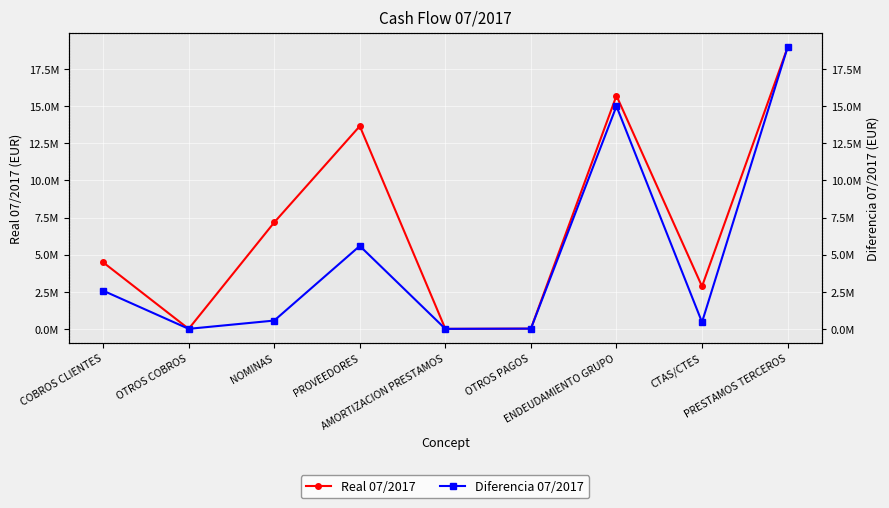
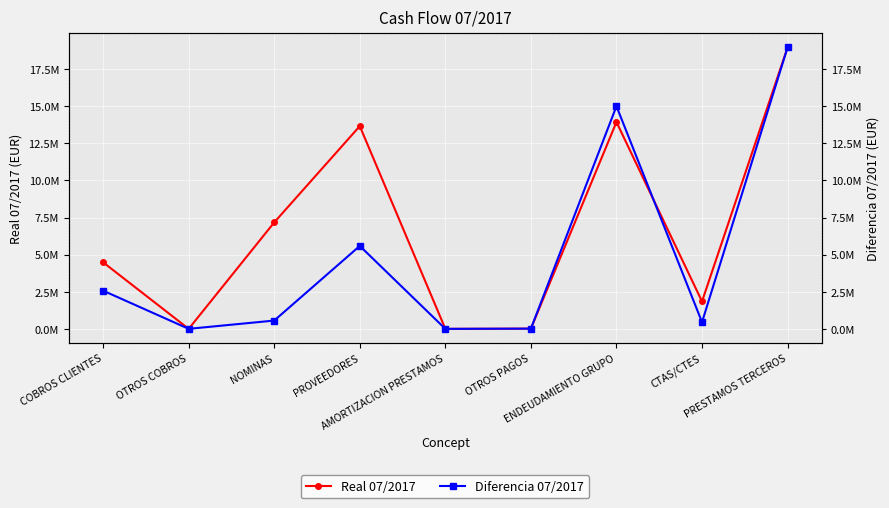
Real 07/2017, ENDEUDAMIENTO GRUPO: 15700000 -> 13900000
Real 07/2017, CTAS/CTES: 2900000 -> 1900000
